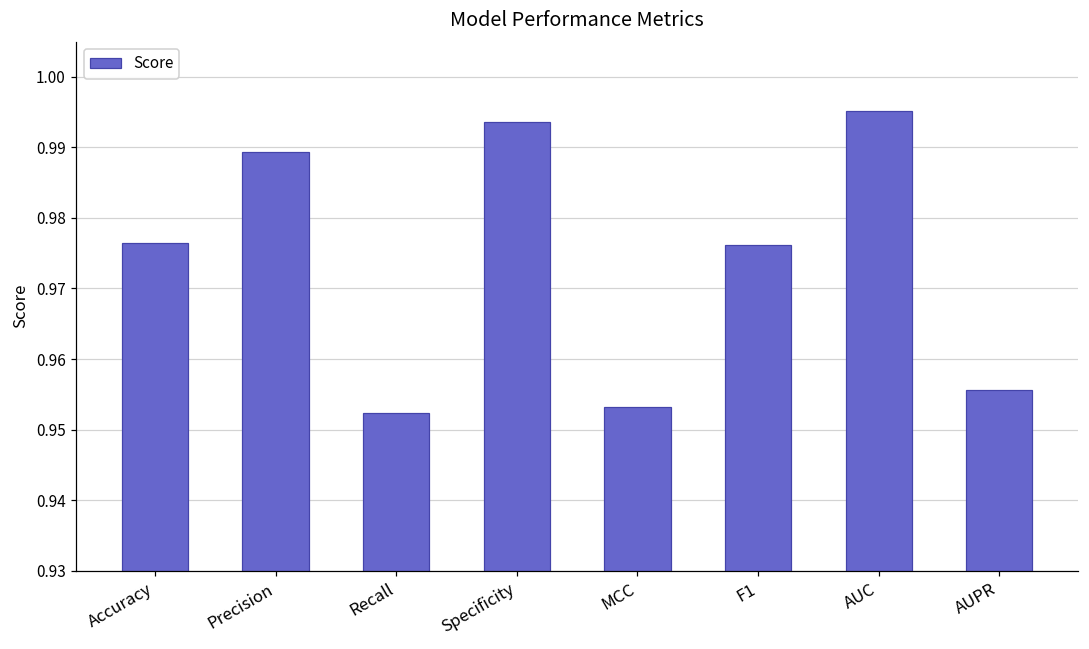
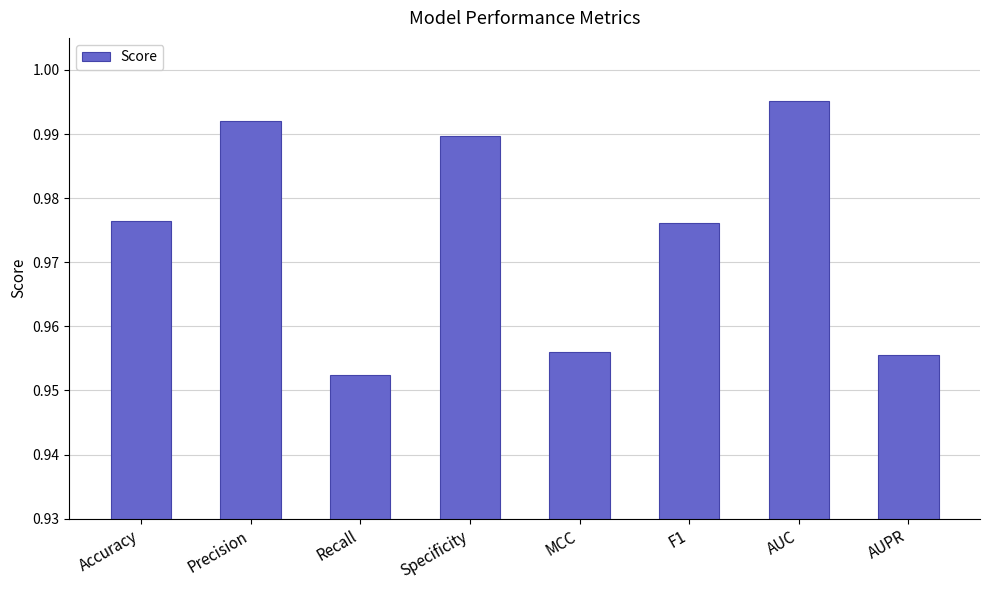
Precision: 0.989 -> 0.992
Specificity: 0.994 -> 0.990
MCC: 0.953 -> 0.956
